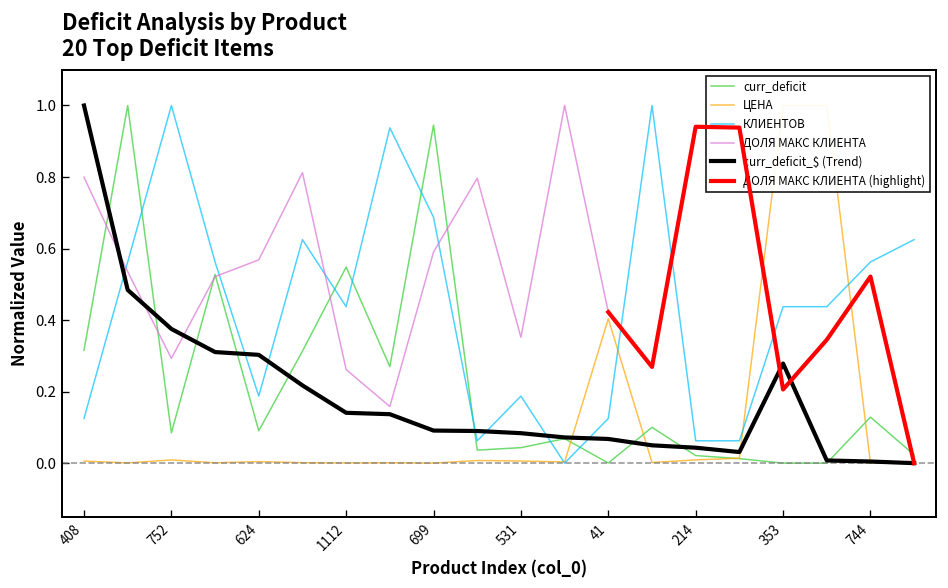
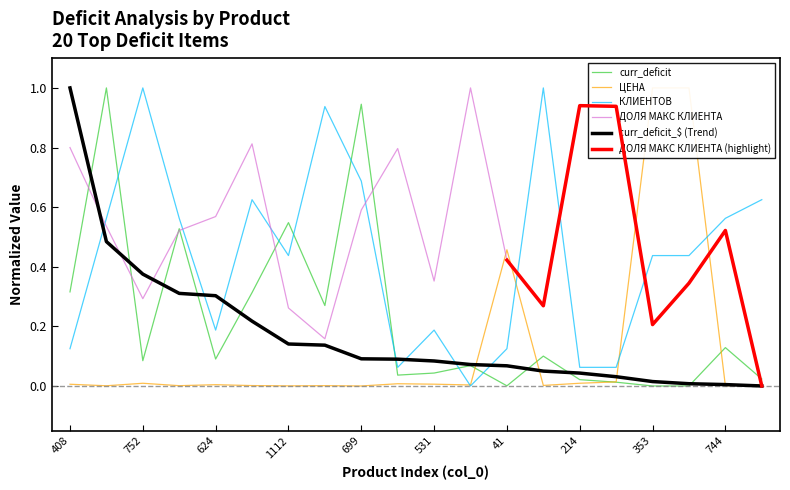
ЦЕНА, 41: 0.40 -> 0.46
curr_deficit_$ (Trend), 353: 0.28 -> 0.01
